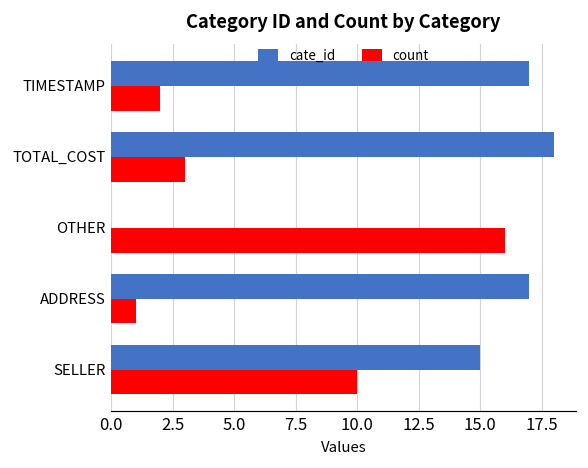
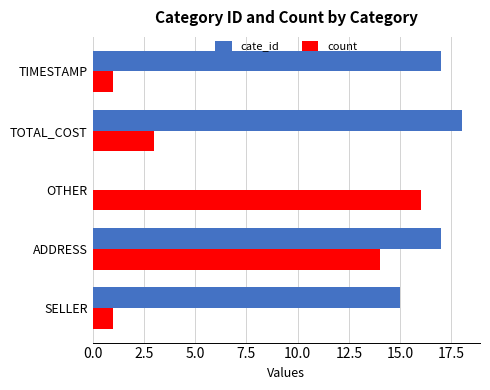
count, TIMESTAMP: 2 -> 1
count, ADDRESS: 1 -> 14
count, SELLER: 10 -> 1
